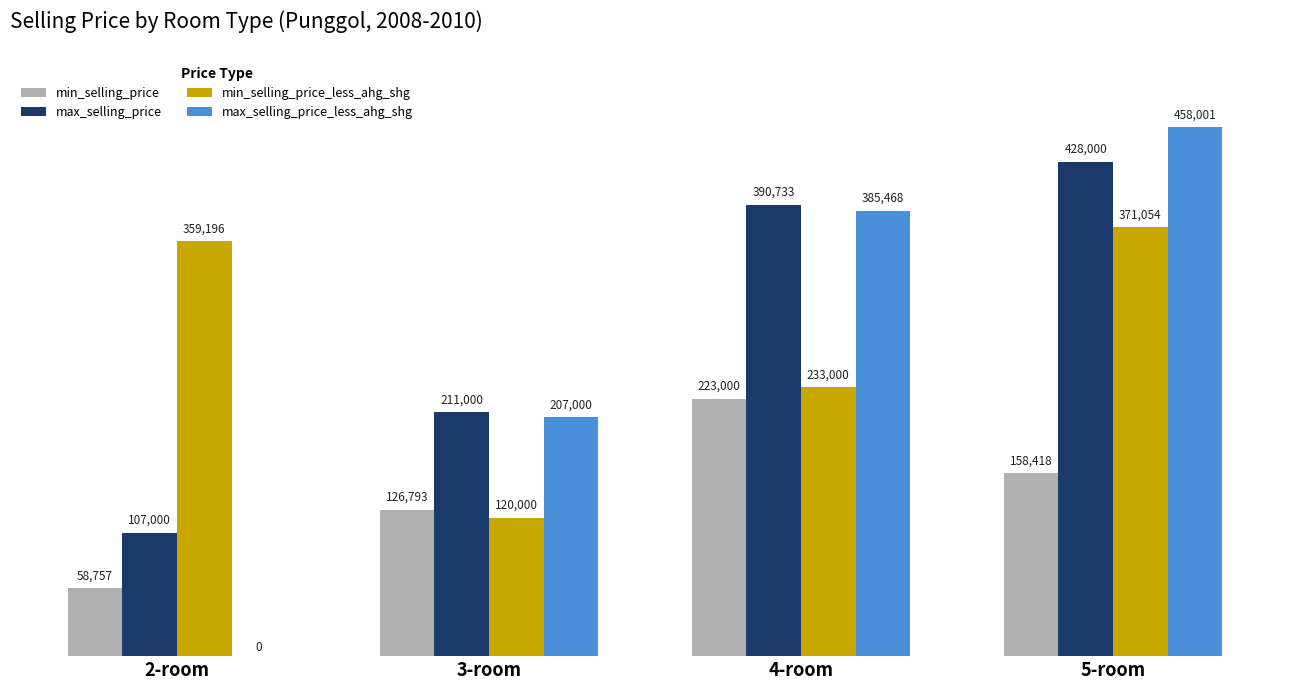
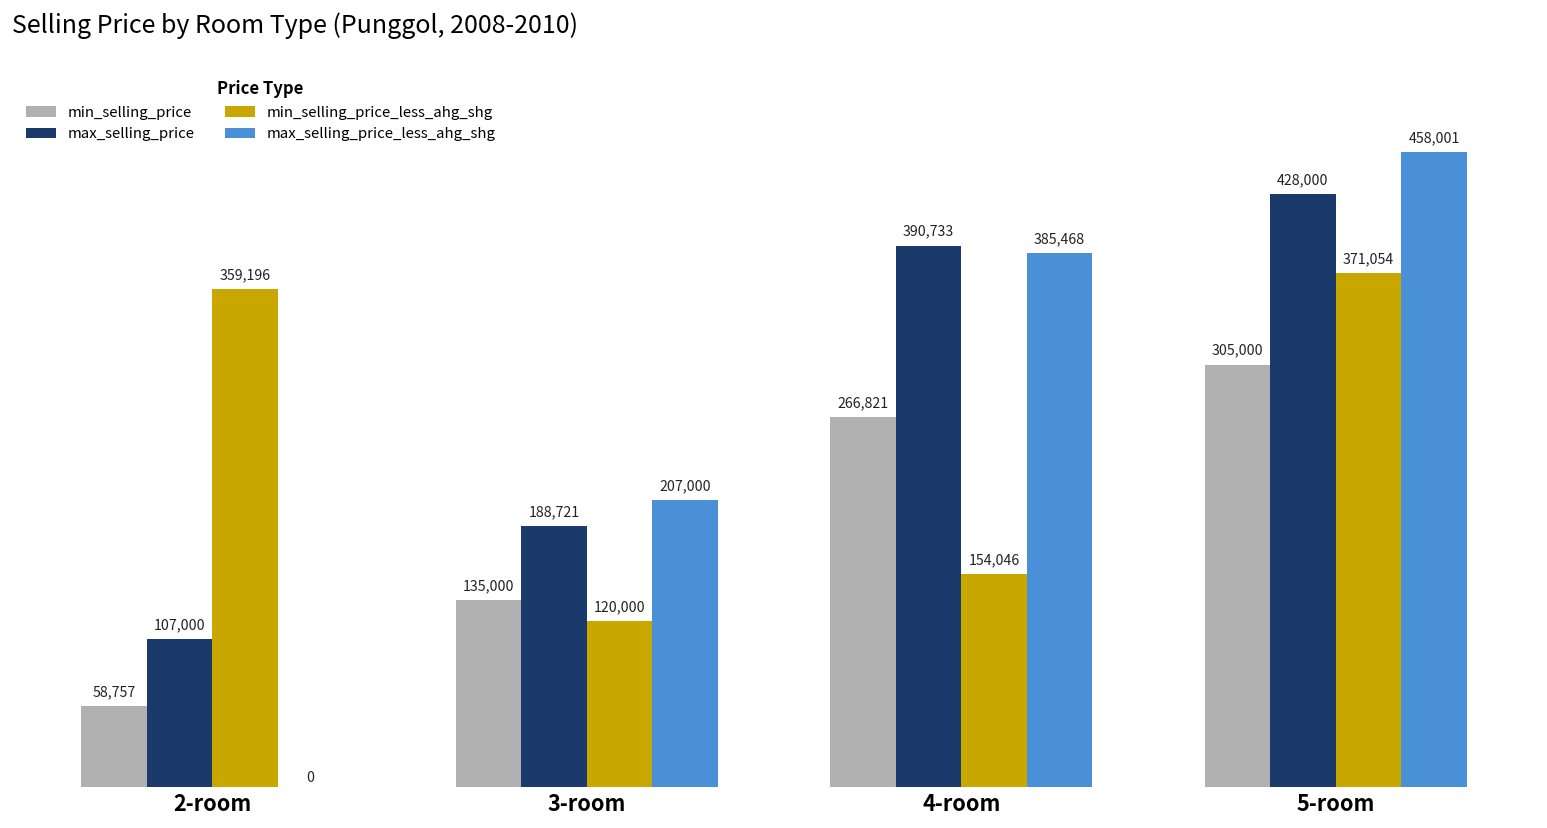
min_selling_price, 3-room: 126,793 -> 135,000
max_selling_price, 3-room: 211,000 -> 188,721
min_selling_price, 4-room: 223,000 -> 266,821
min_selling_price_less_ahg_shg, 4-room: 233,000 -> 154,046
min_selling_price, 5-room: 158,418 -> 305,000
